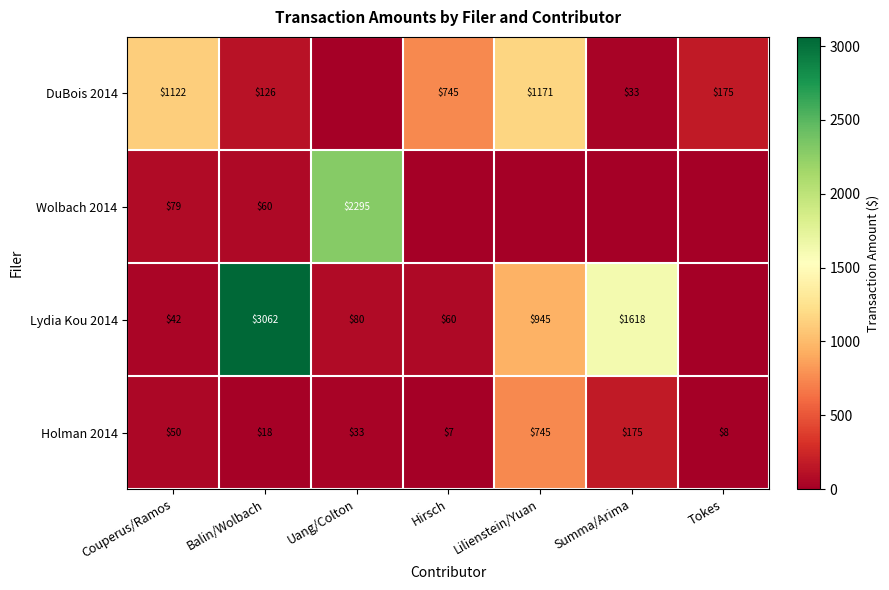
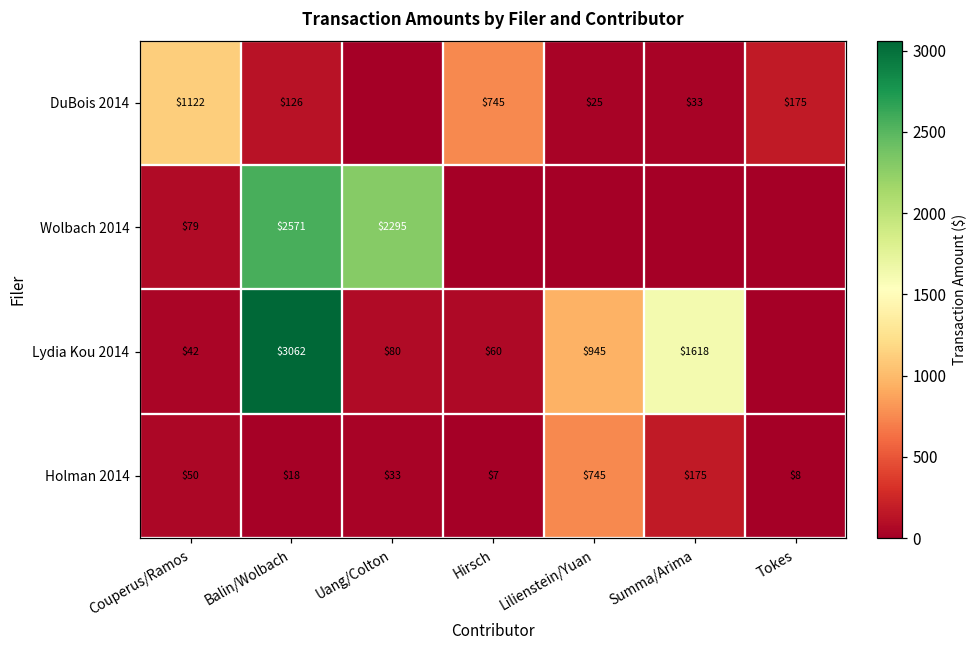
DuBois 2014, Lilienstein/Yuan: $1171 -> $25
Wolbach 2014, Balin/Wolbach: $60 -> $2571
